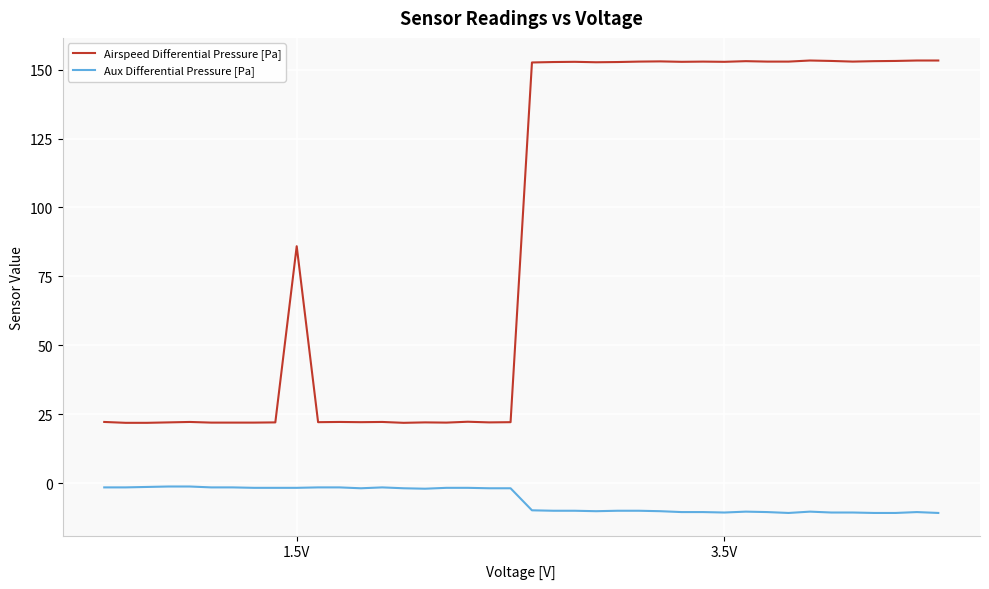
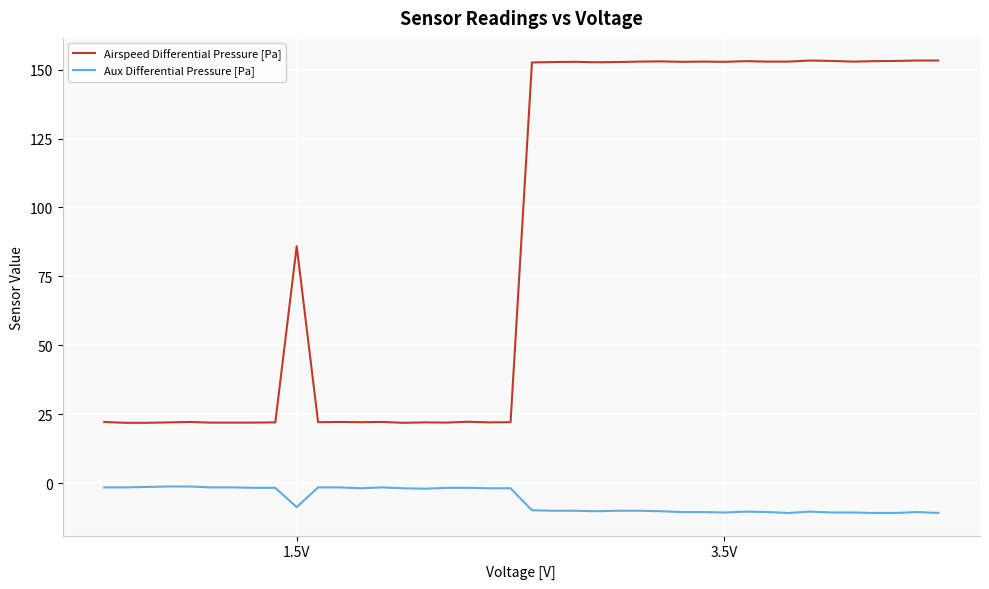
Aux Differential Pressure [Pa], 1.5V: -2 -> -9
